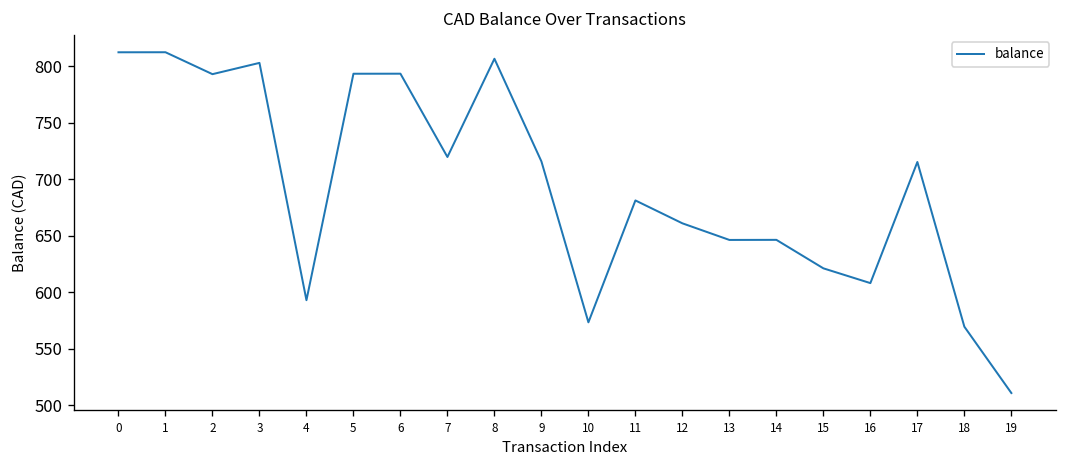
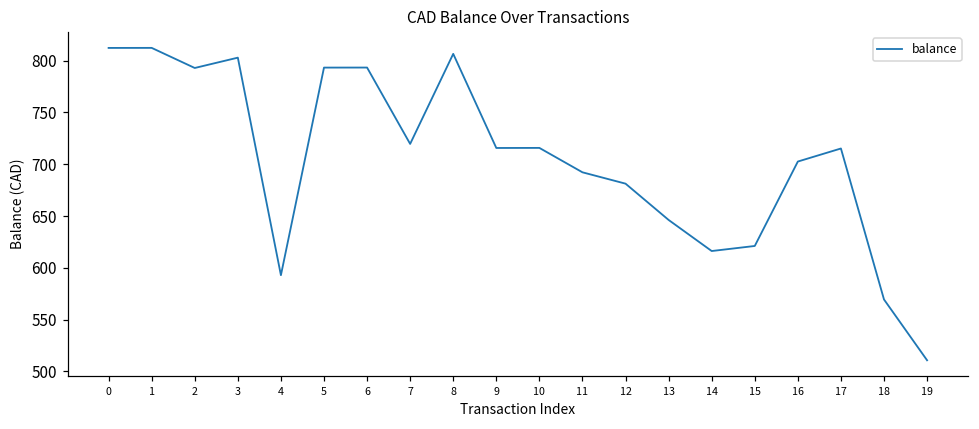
10: 570 -> 720
11: 680 -> 690
12: 660 -> 680
14: 650 -> 620
16: 610 -> 700
